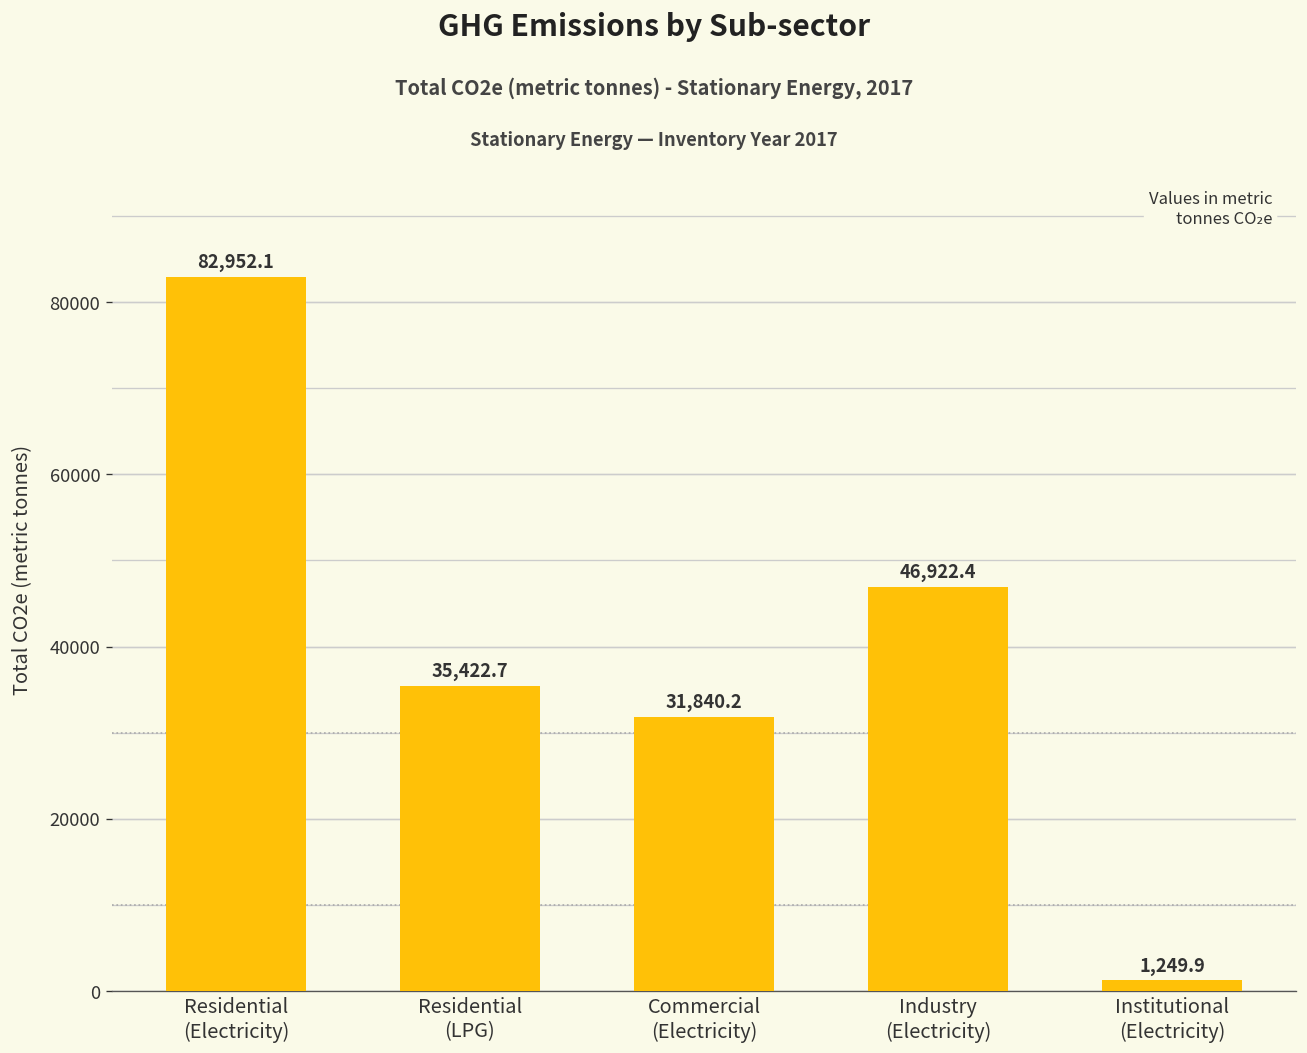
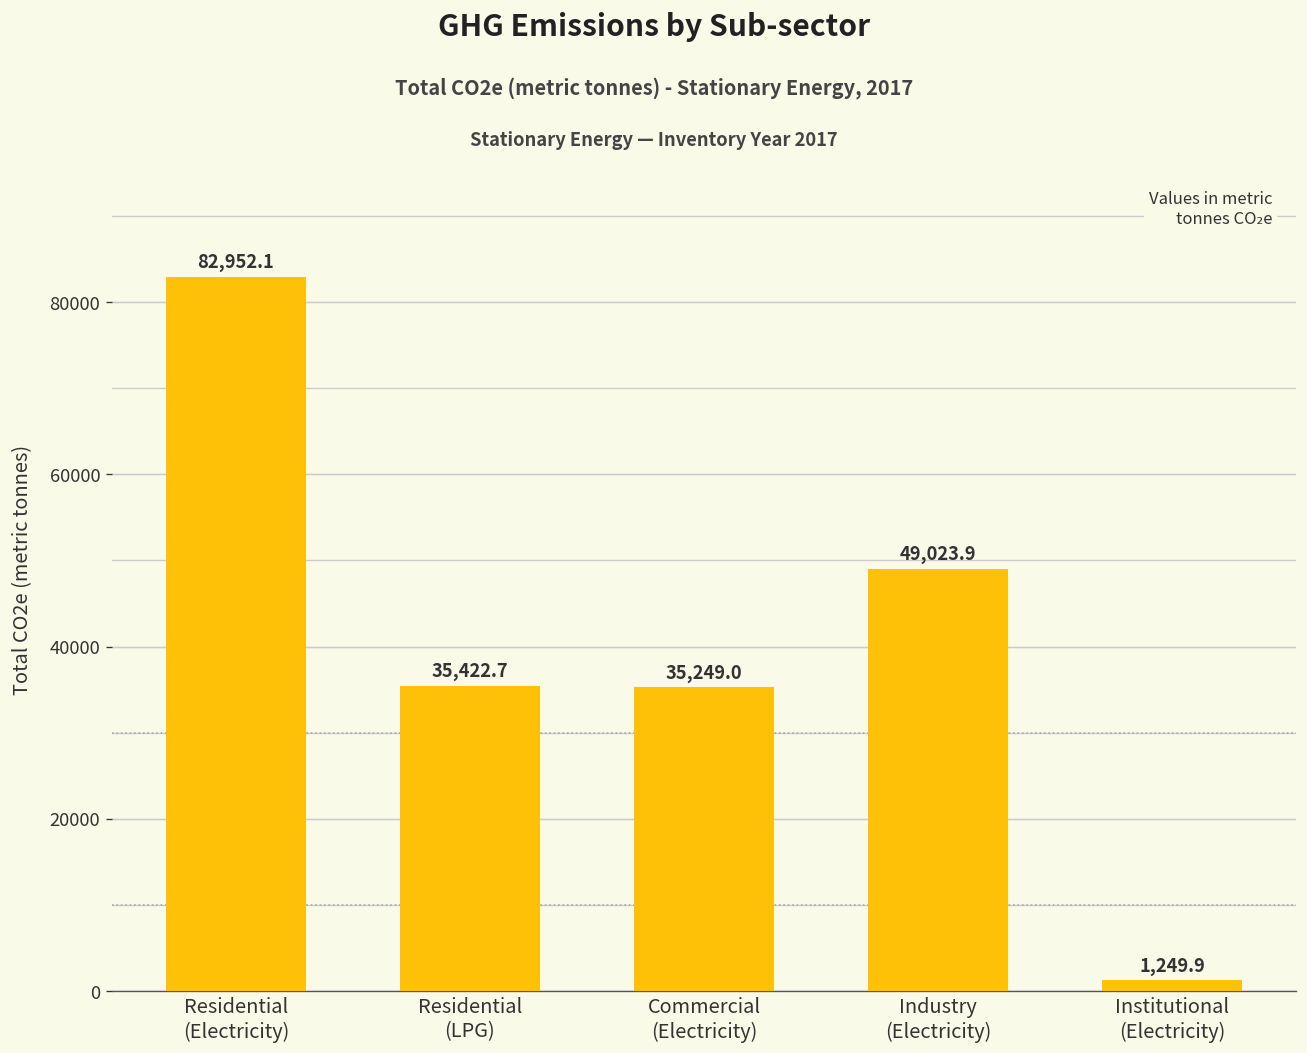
Commercial (Electricity): 31,840.2 -> 35,249.0
Industry (Electricity): 46,922.4 -> 49,023.9
